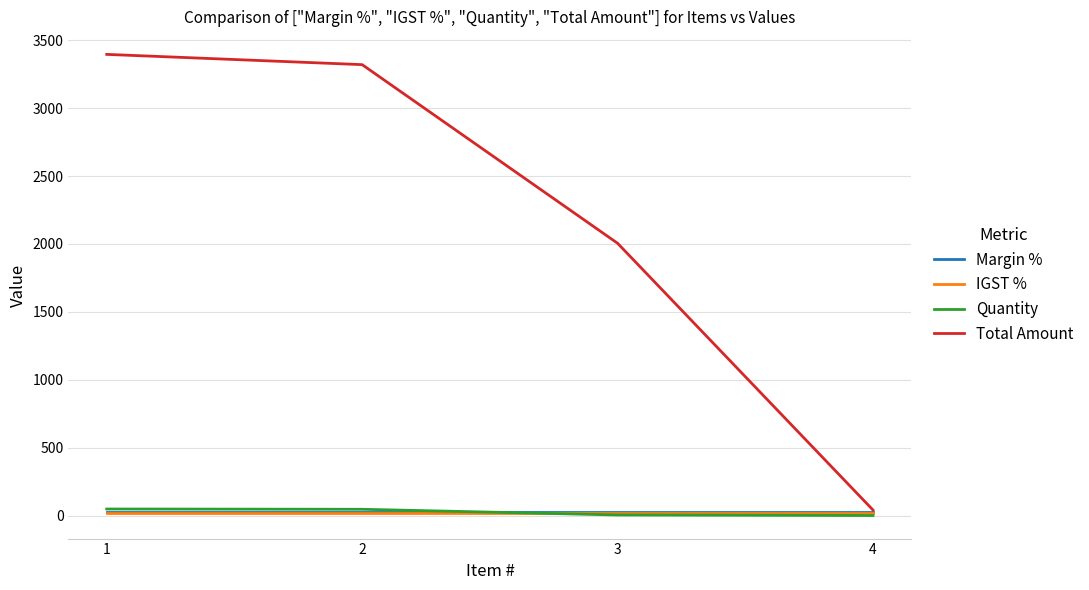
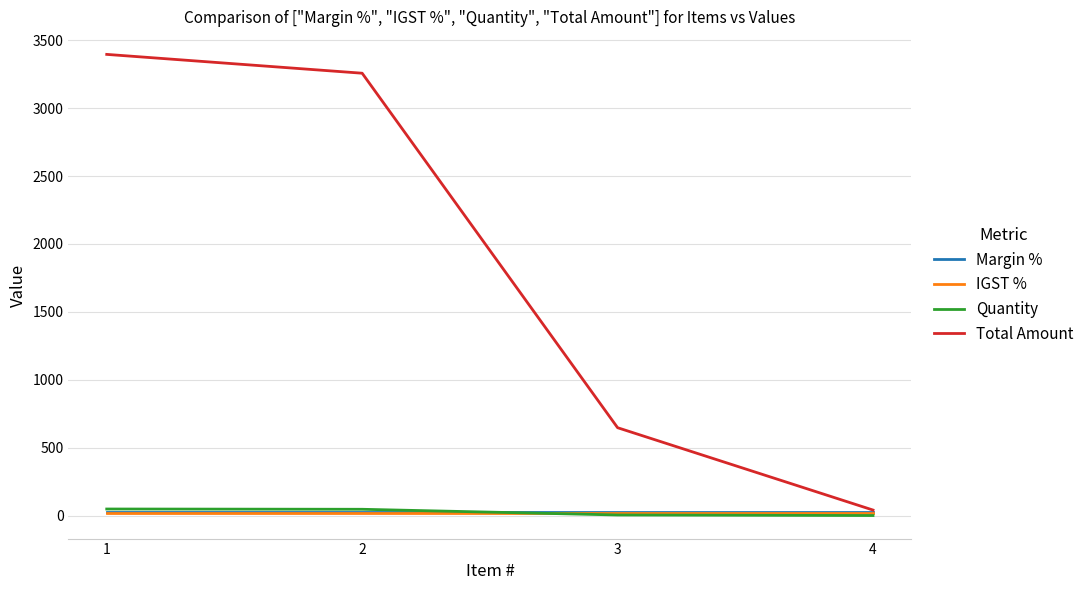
Total Amount, 2: 3320 -> 3260
Total Amount, 3: 2010 -> 650
